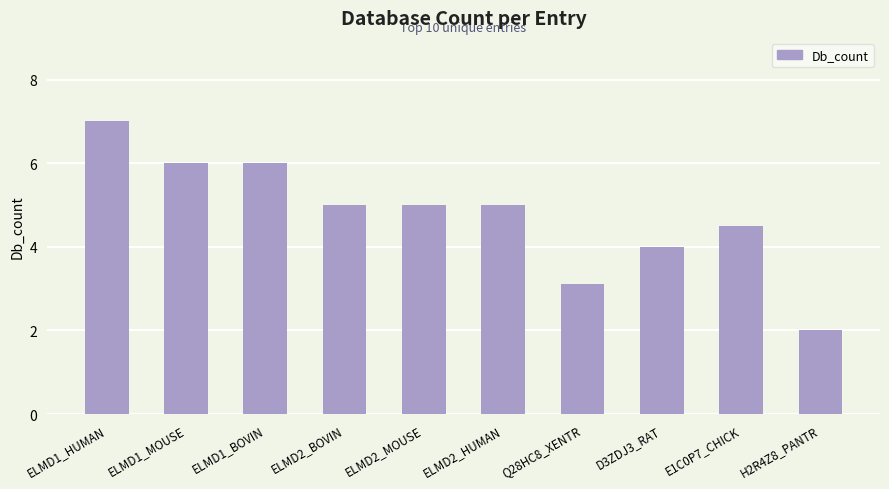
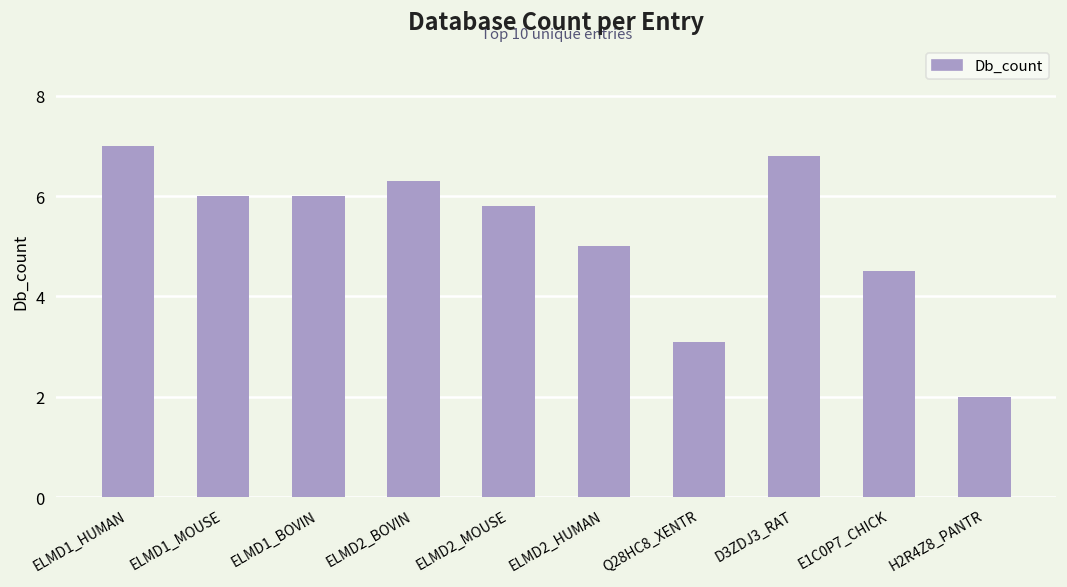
ELMD2_BOVIN: 5.0 -> 6.3
ELMD2_MOUSE: 5.0 -> 5.8
D3ZDJ3_RAT: 4.0 -> 6.8
